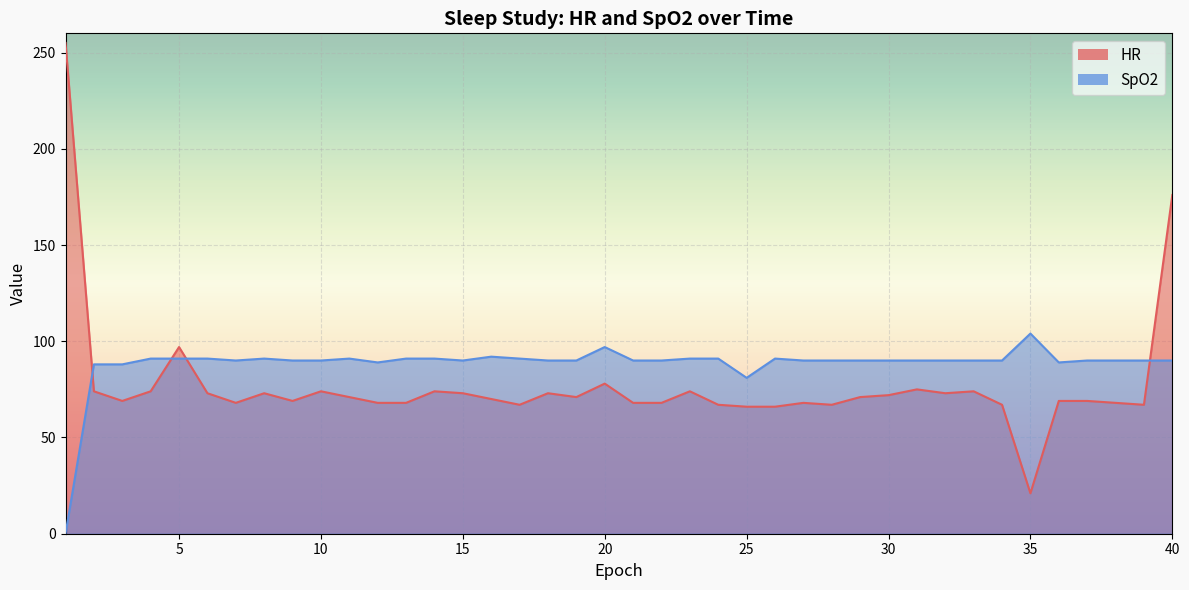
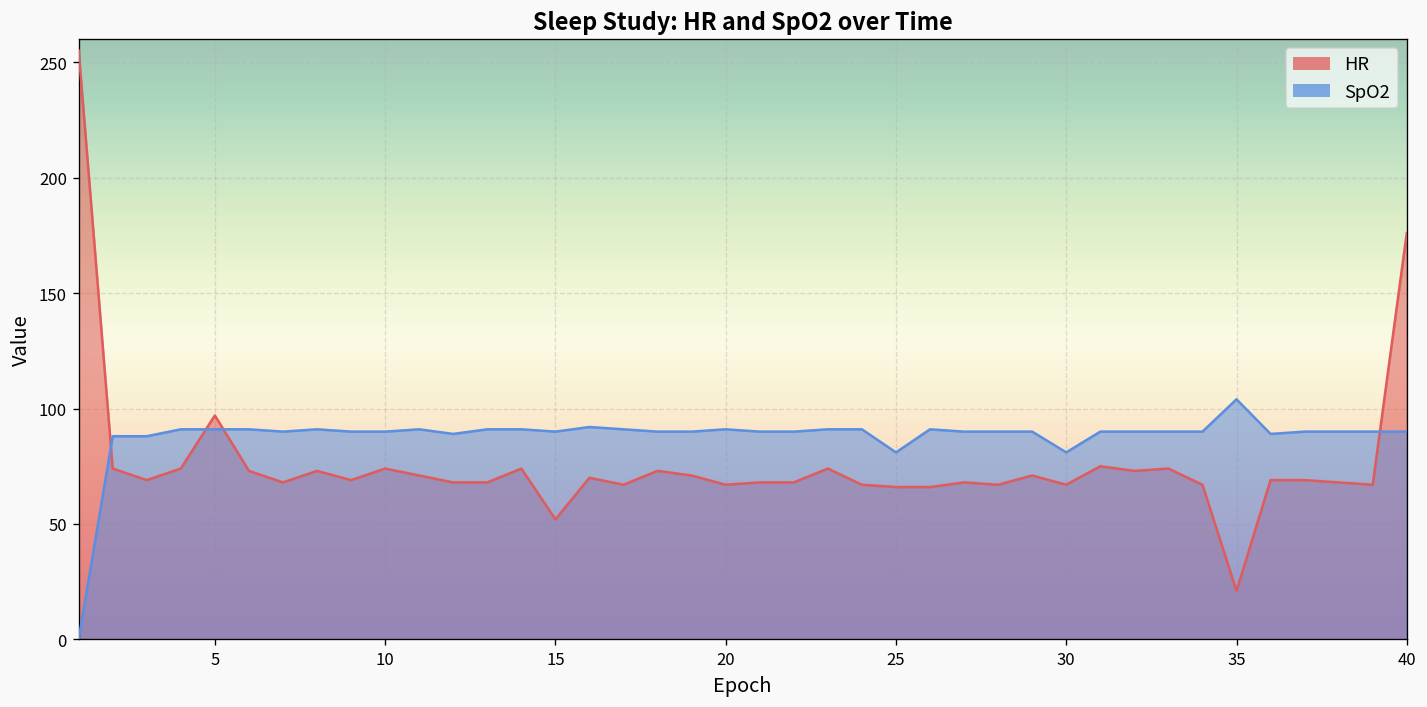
HR, 15: 73 -> 52
HR, 20: 78 -> 67
SpO2, 20: 97 -> 91
HR, 30: 72 -> 67
SpO2, 30: 90 -> 81
